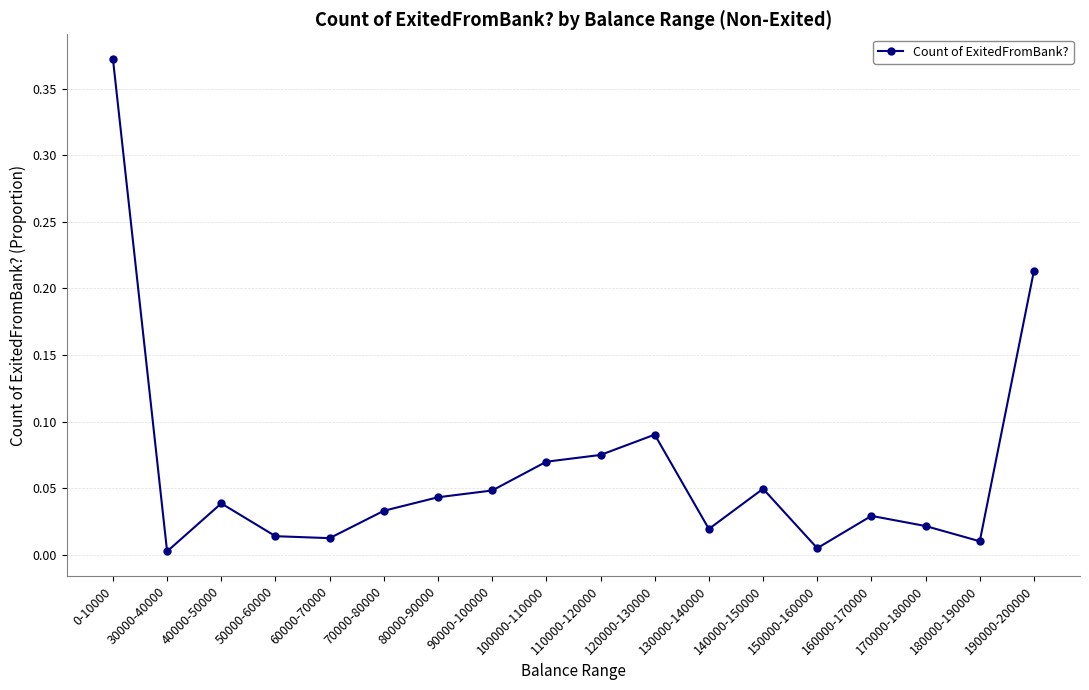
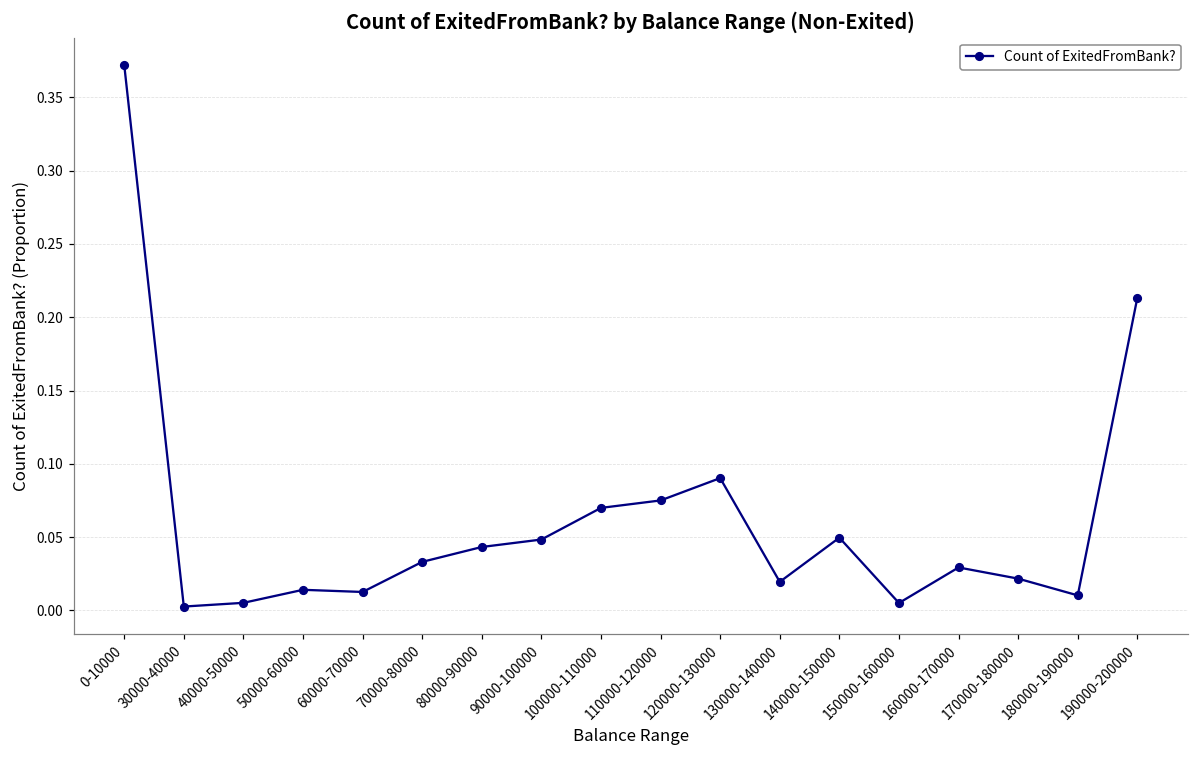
40000-50000: 0.039 -> 0.005
